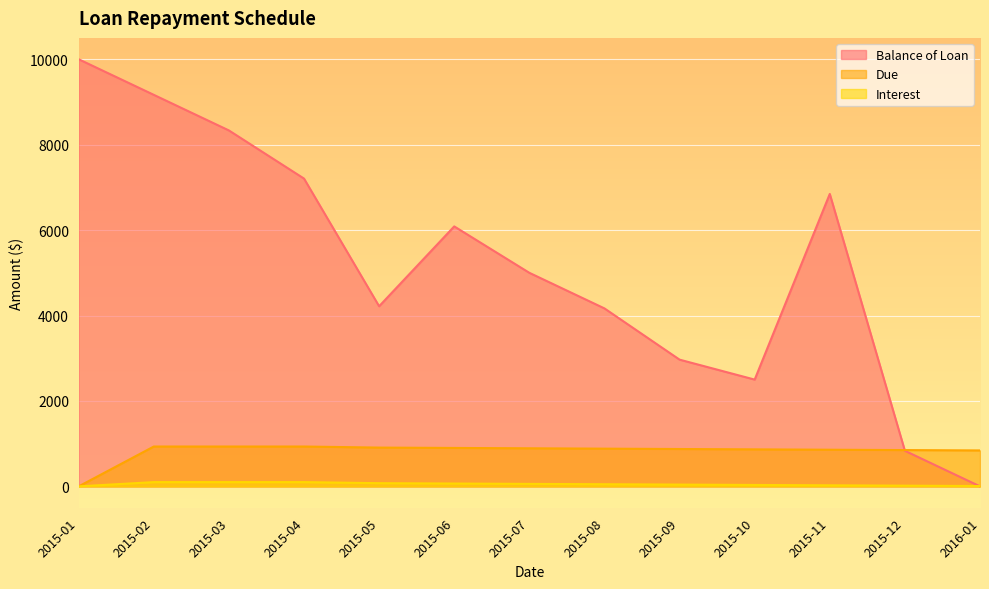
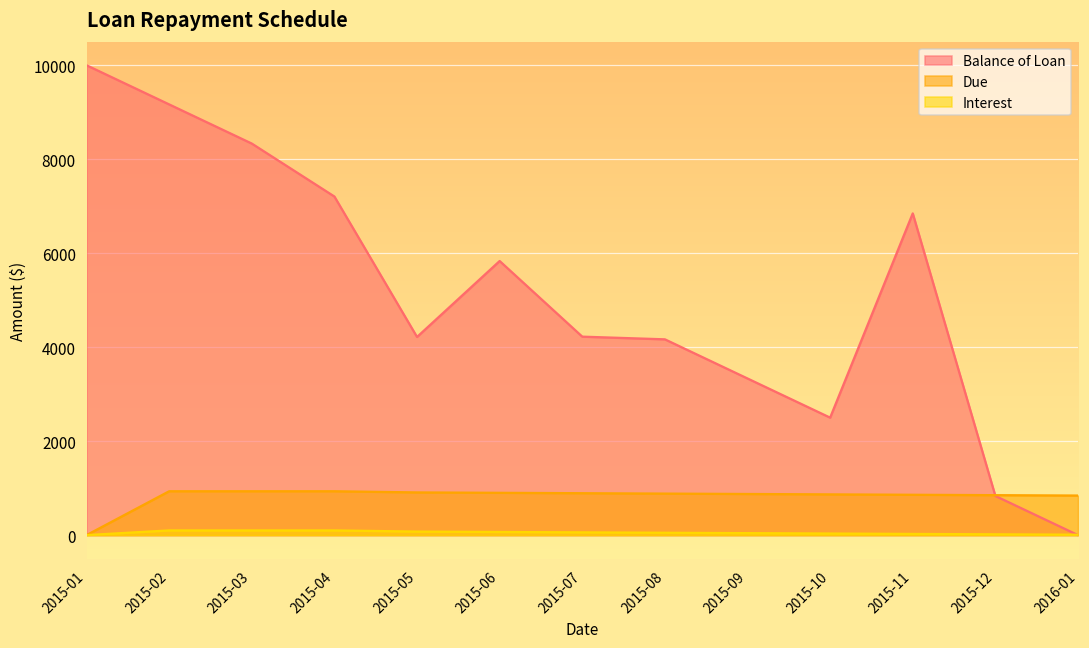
Balance of Loan, 2015-06: 6100 -> 5800
Balance of Loan, 2015-07: 5000 -> 4200
Balance of Loan, 2015-09: 3000 -> 3300
